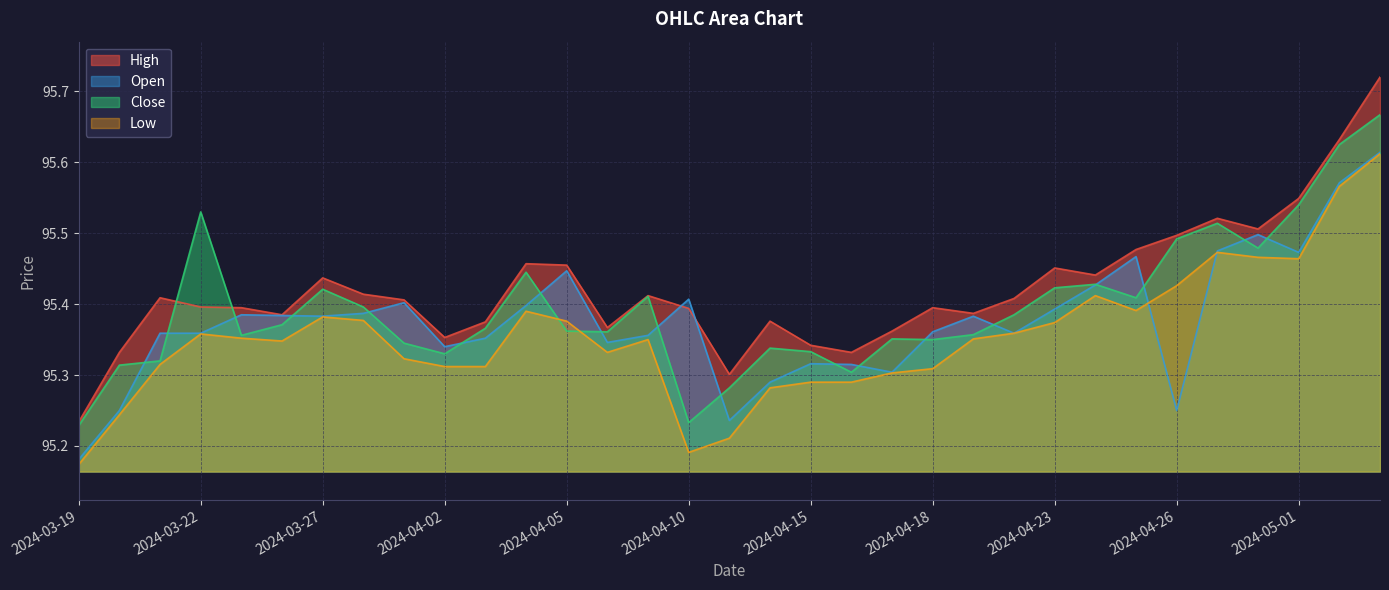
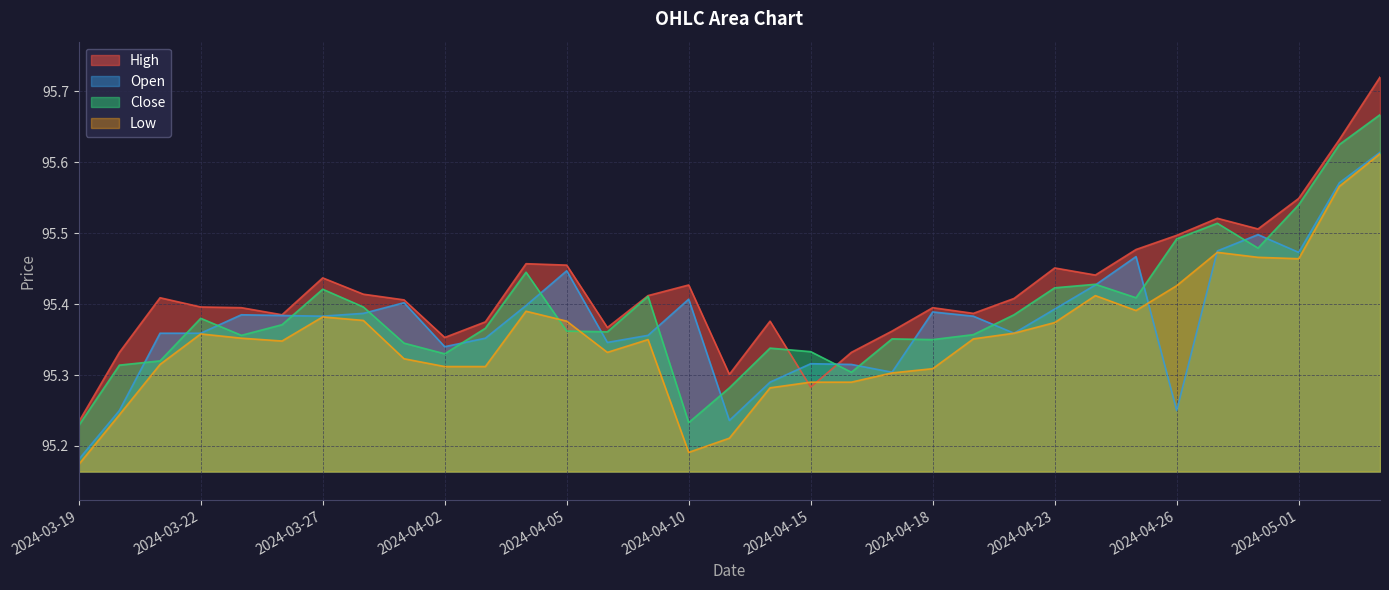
Close, 2024-03-22: 95.53 -> 95.38
High, 2024-04-10: 95.39 -> 95.43
High, 2024-04-15: 95.34 -> 95.28
Open, 2024-04-18: 95.36 -> 95.39
